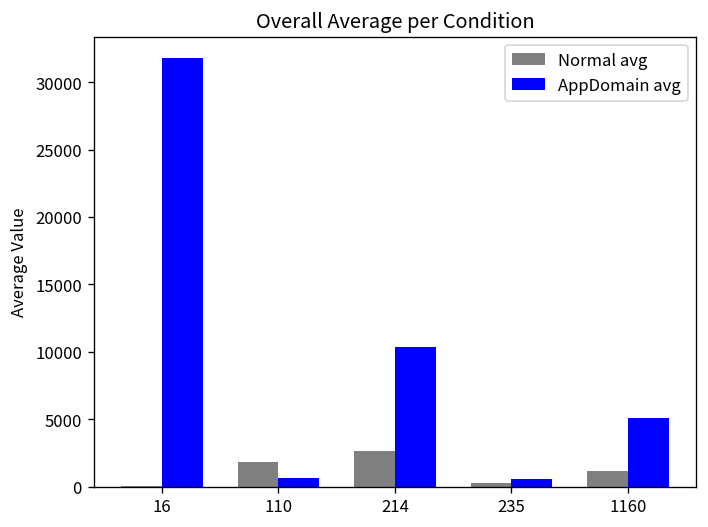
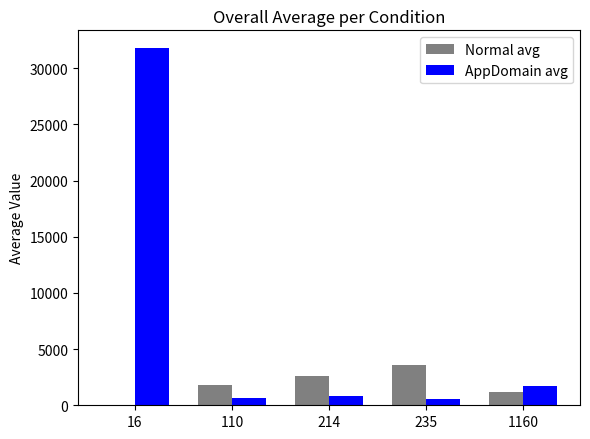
AppDomain avg, 214: 10300 -> 800
Normal avg, 235: 200 -> 3600
AppDomain avg, 1160: 5100 -> 1700
